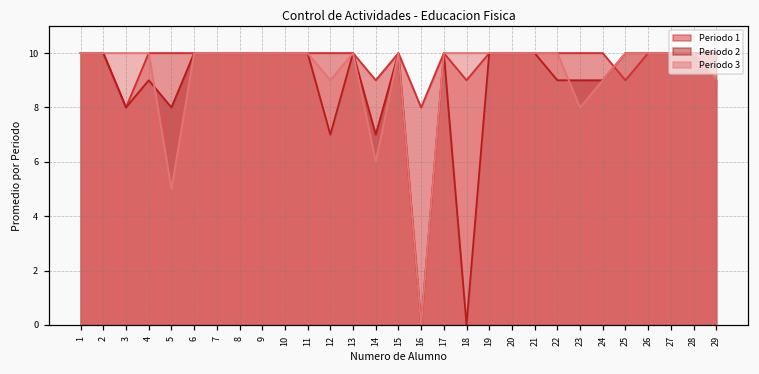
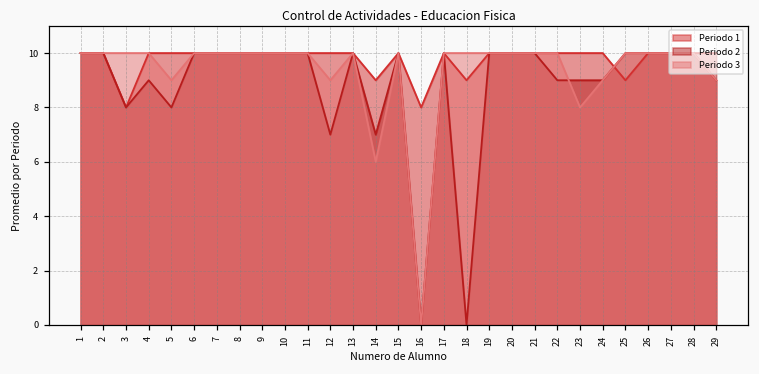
Periodo 3, 5: 5 -> 9
